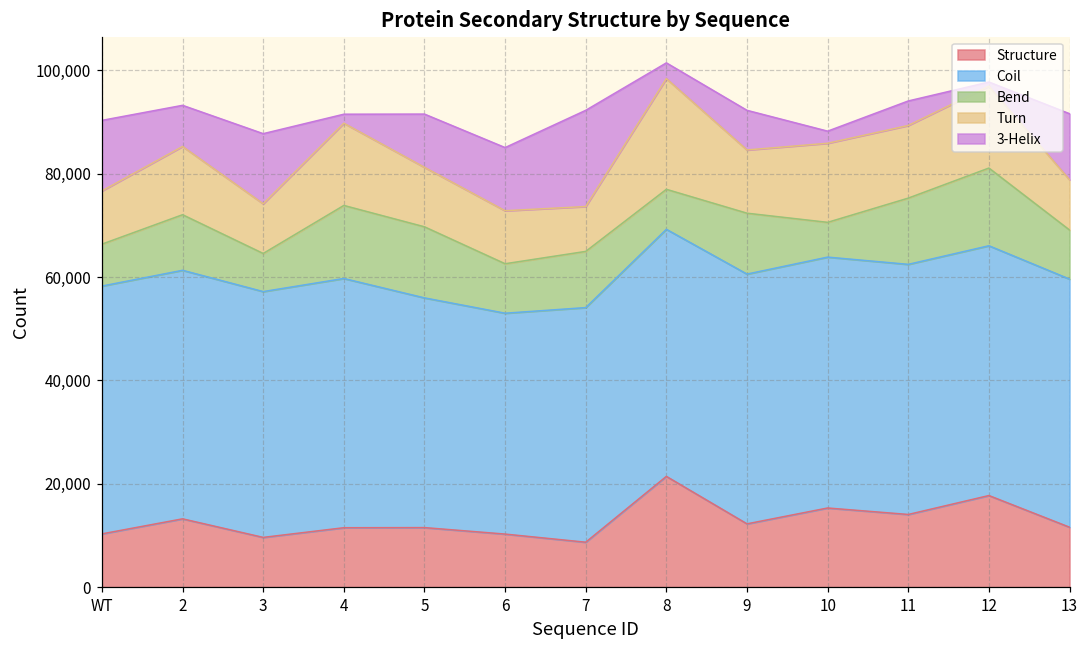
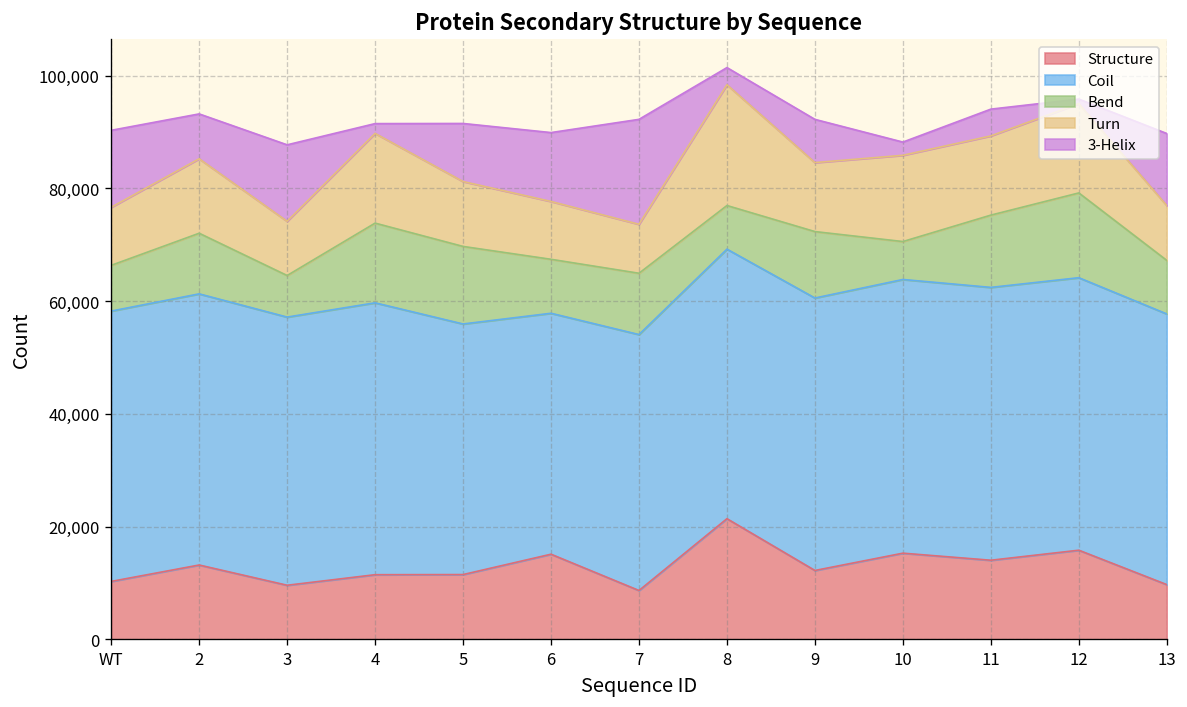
Structure, 6: 10,000 -> 15,000
Structure, 12: 18,000 -> 16,000
Structure, 13: 12,000 -> 10,000
